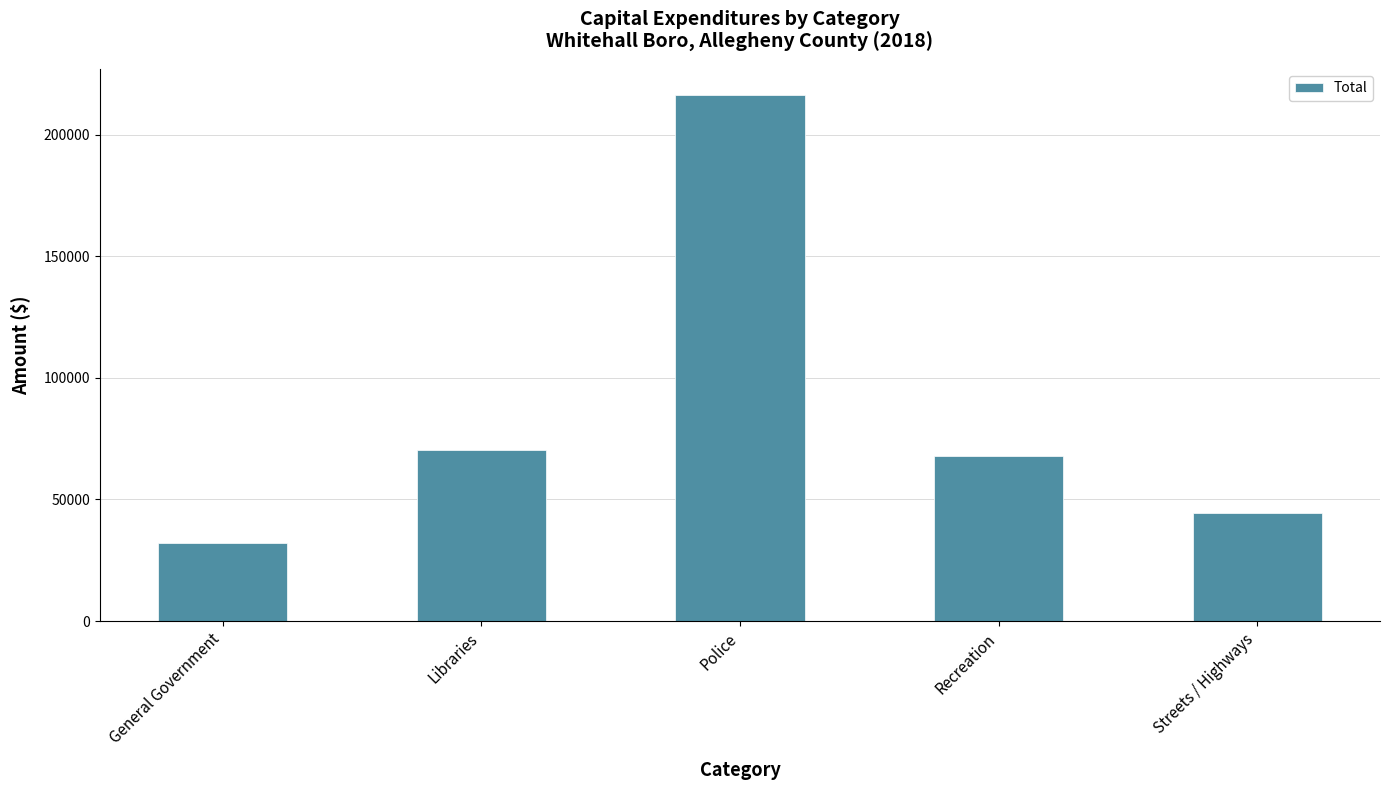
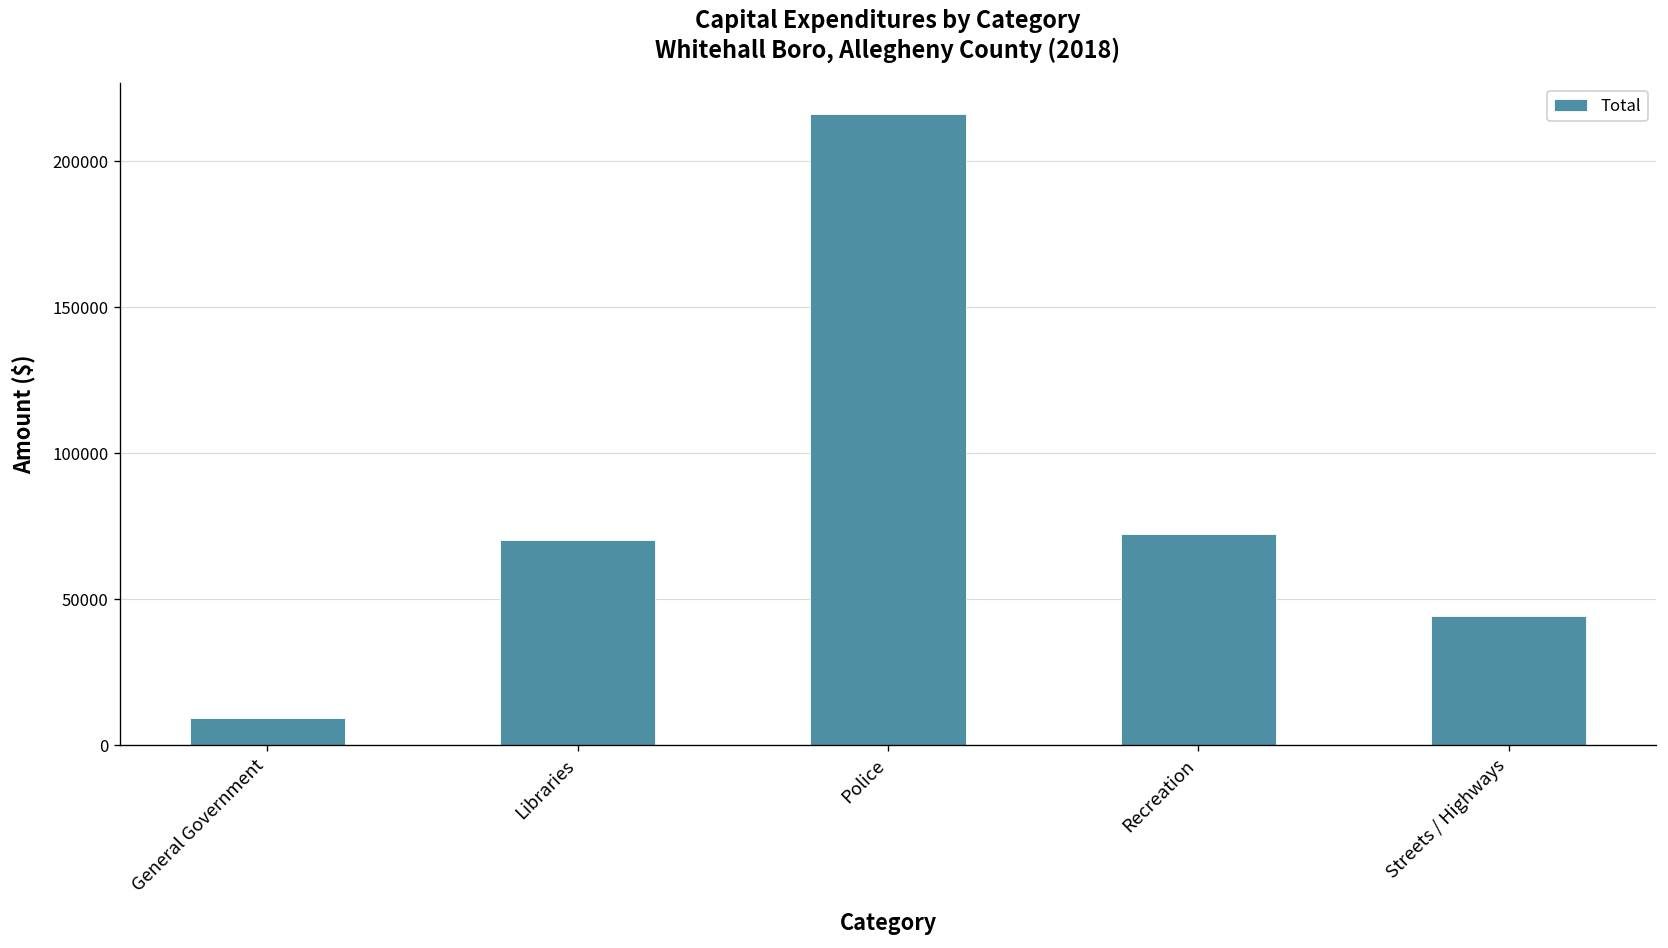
General Government: 32000 -> 9000
Recreation: 68000 -> 72000
